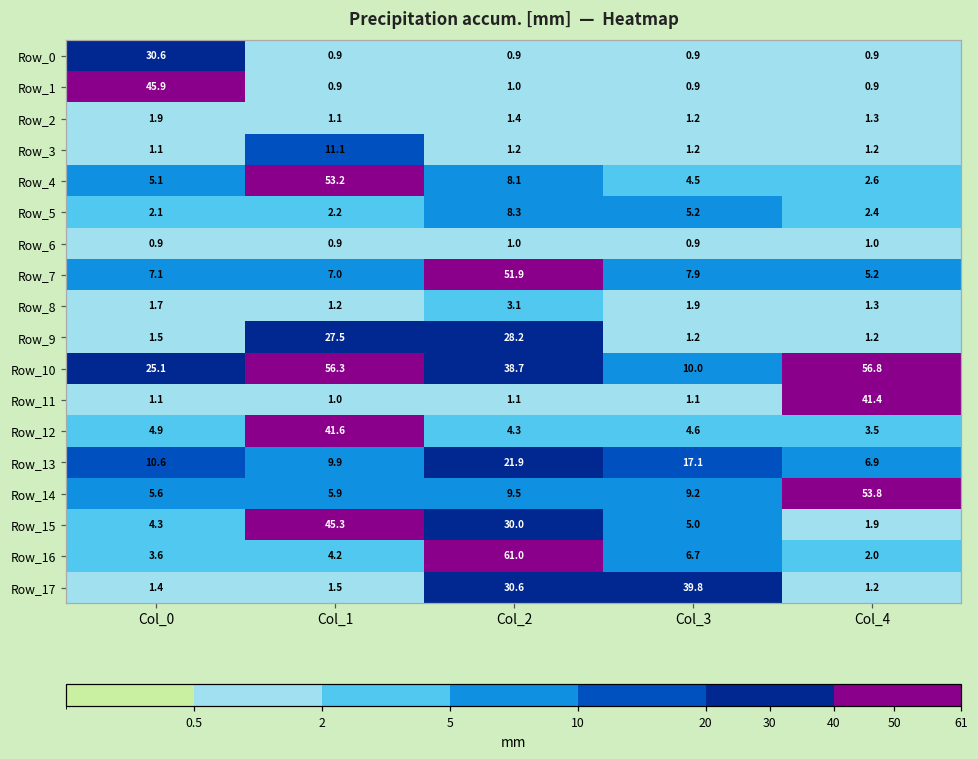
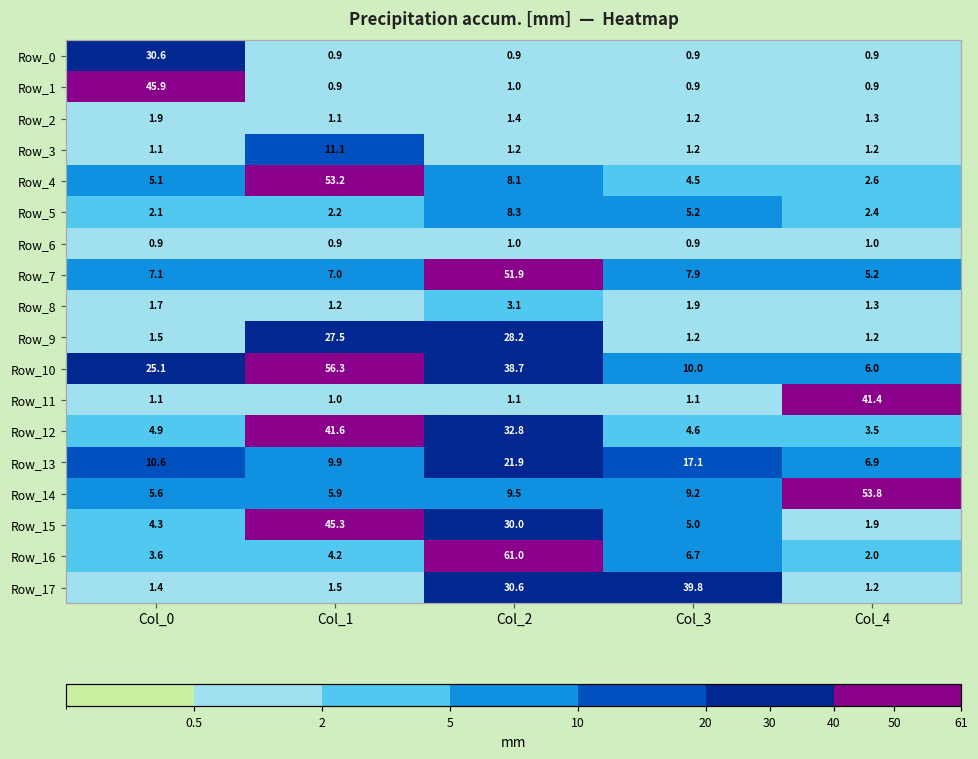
Row_10, Col_4: 56.8 -> 6.0
Row_12, Col_2: 4.3 -> 32.8
